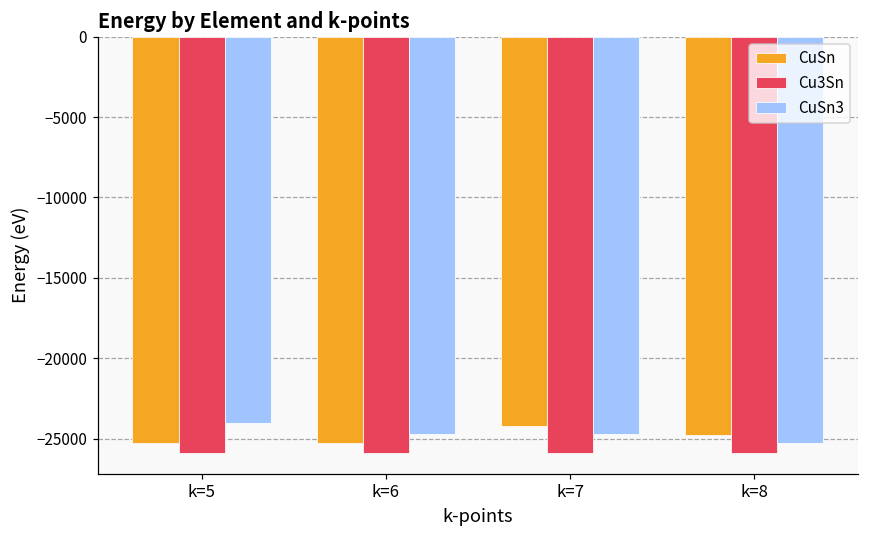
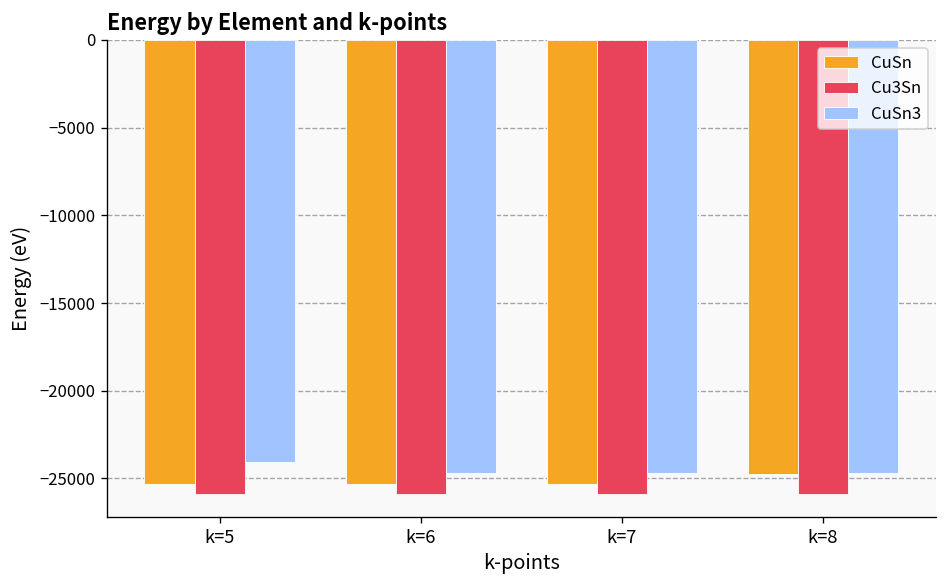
CuSn, k=7: -24200 -> -25300
CuSn3, k=8: -25300 -> -24700
